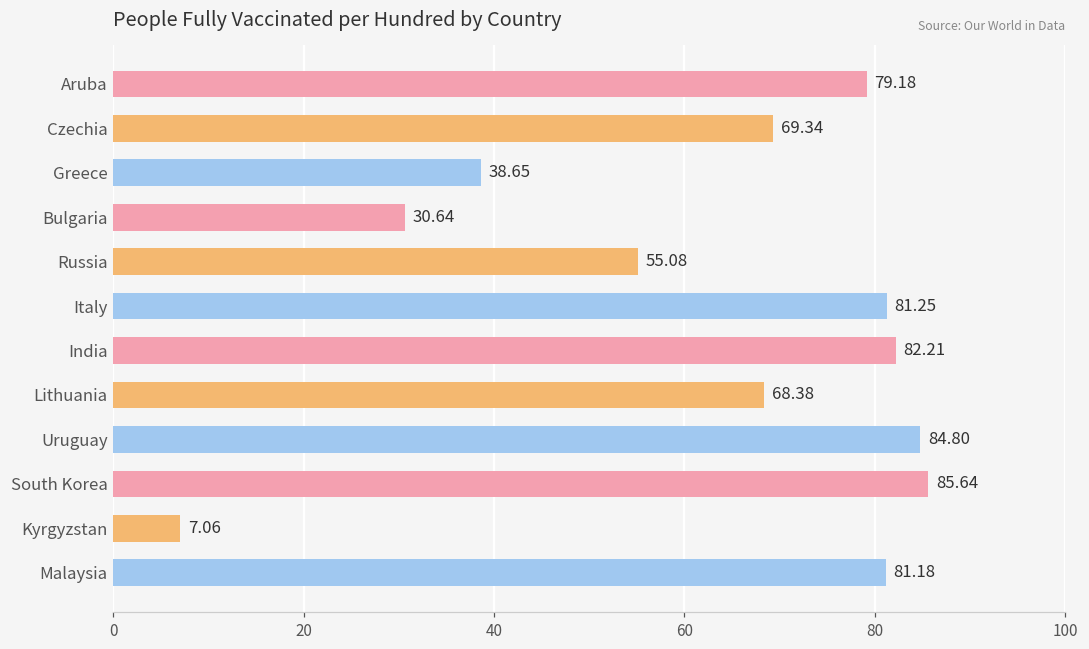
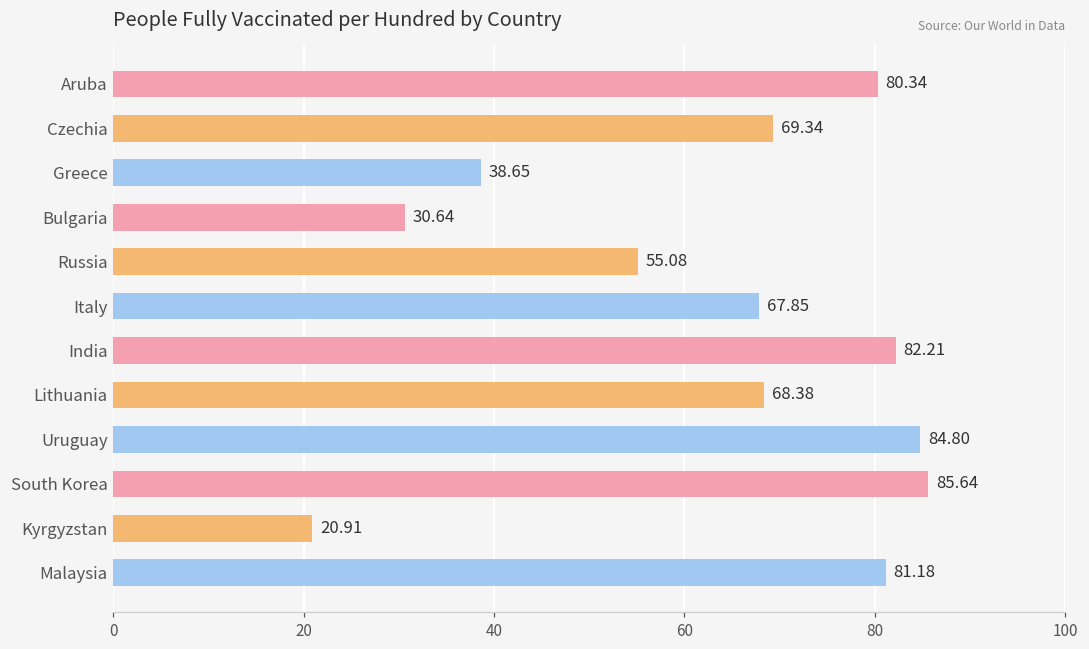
Aruba: 79.18 -> 80.34
Italy: 81.25 -> 67.85
Kyrgyzstan: 7.06 -> 20.91
